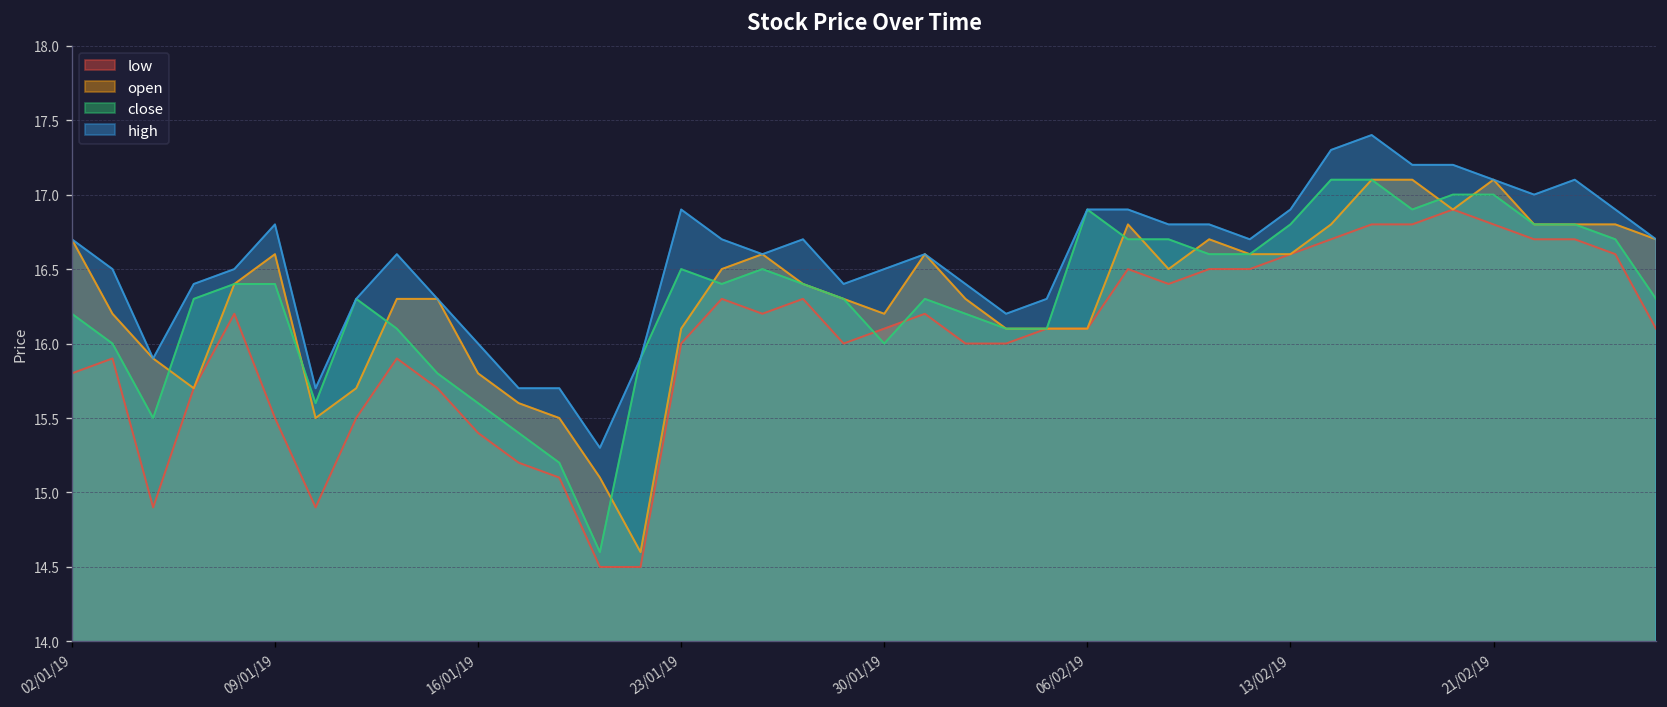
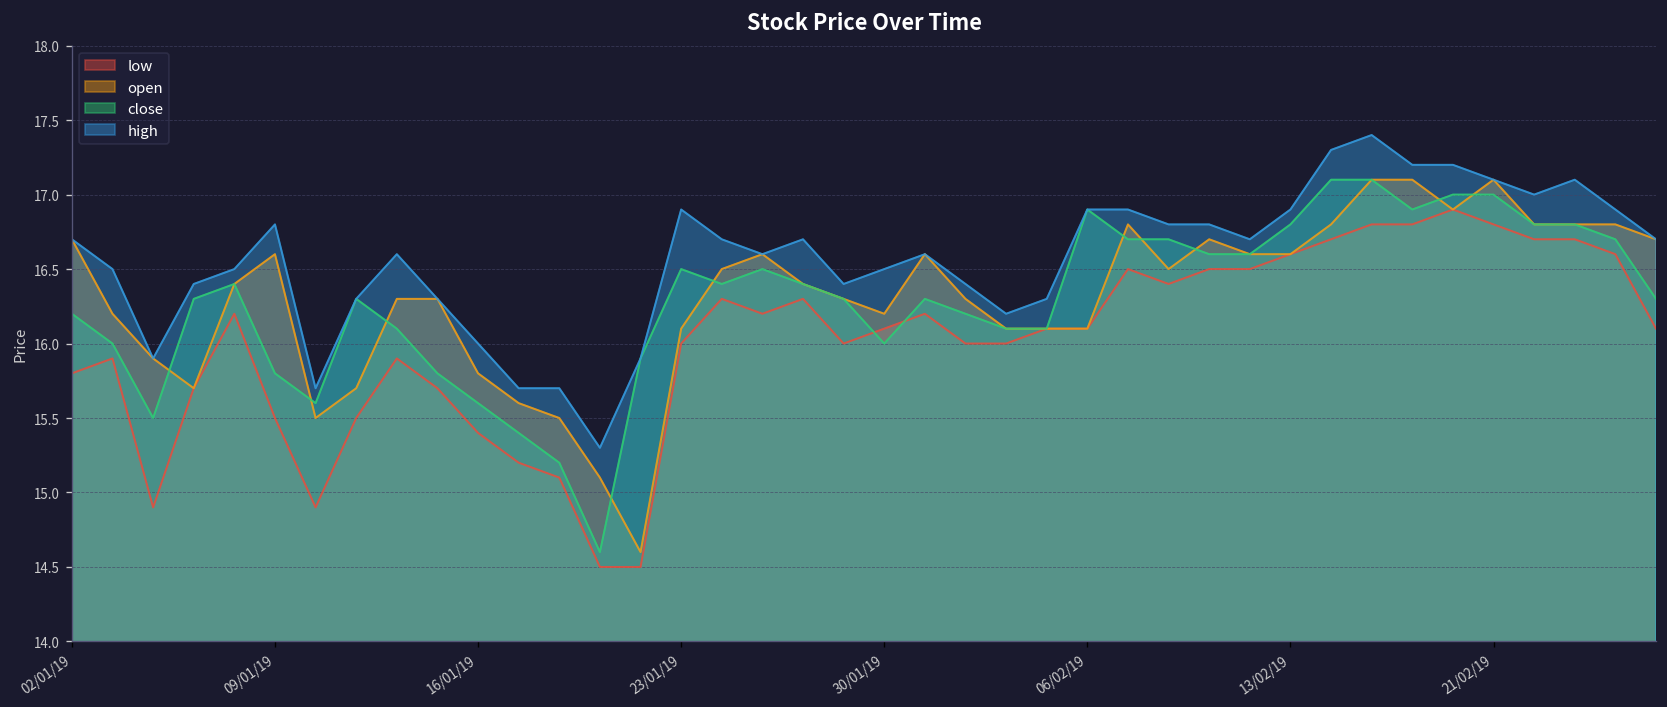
close, 09/01/19: 16.4 -> 15.8
